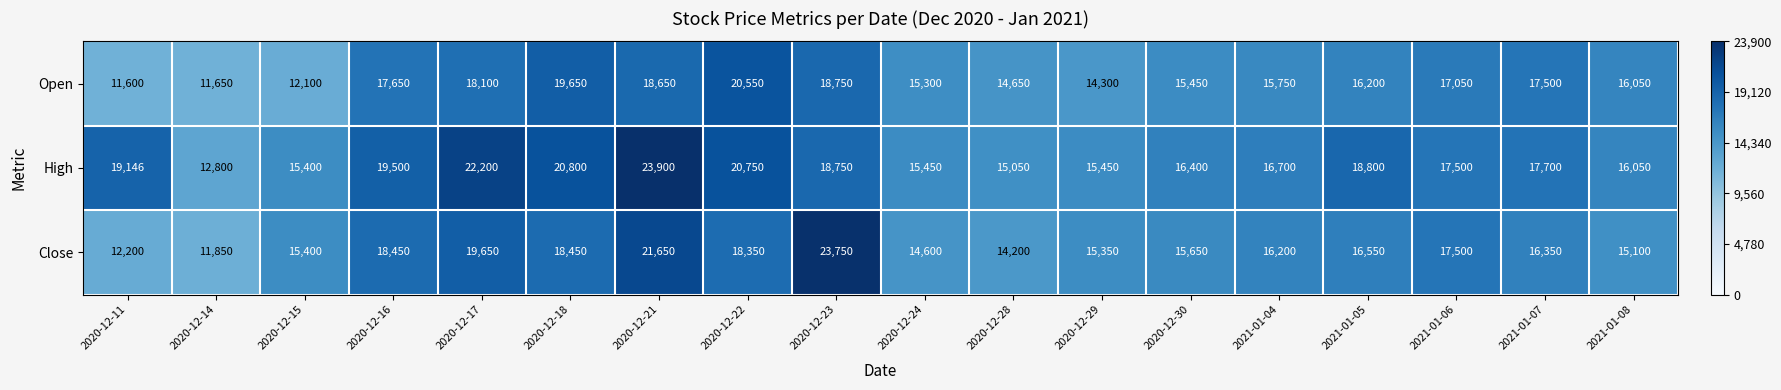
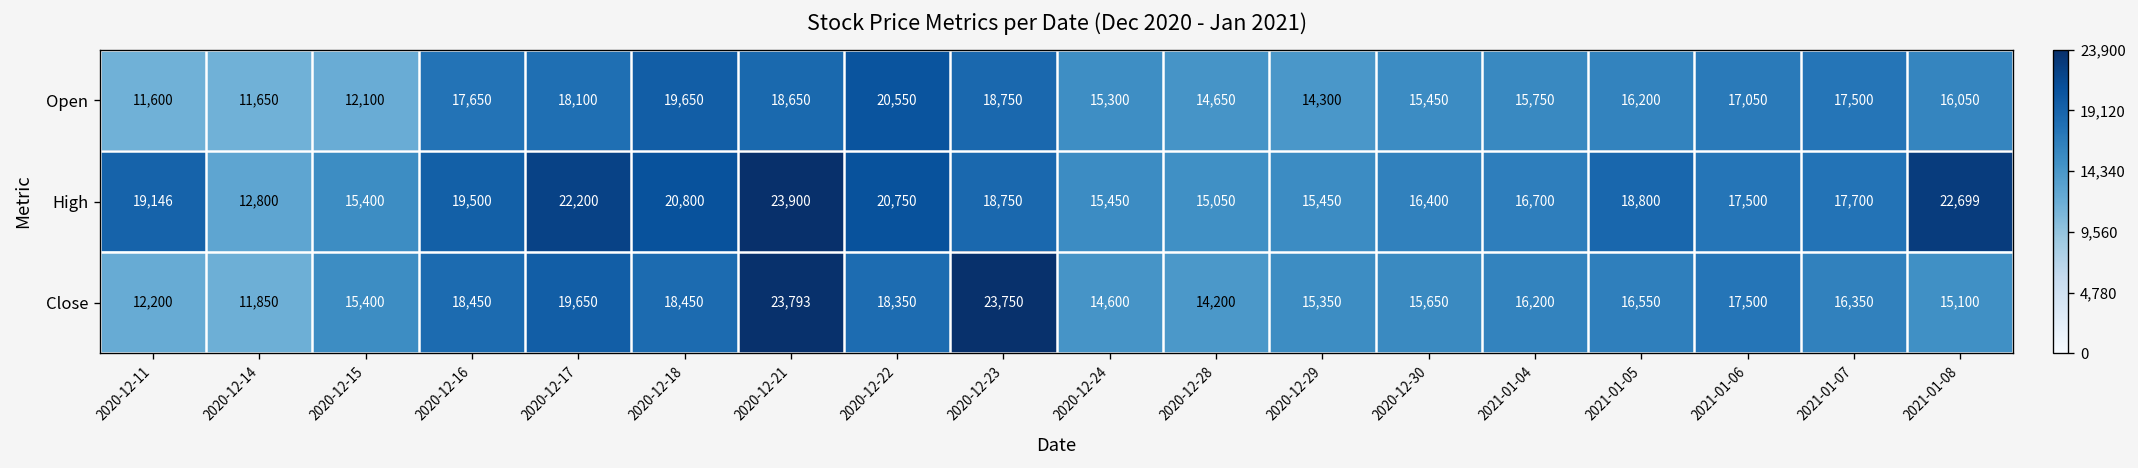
High, 2021-01-08: 16,050 -> 22,699
Close, 2020-12-21: 21,650 -> 23,793
